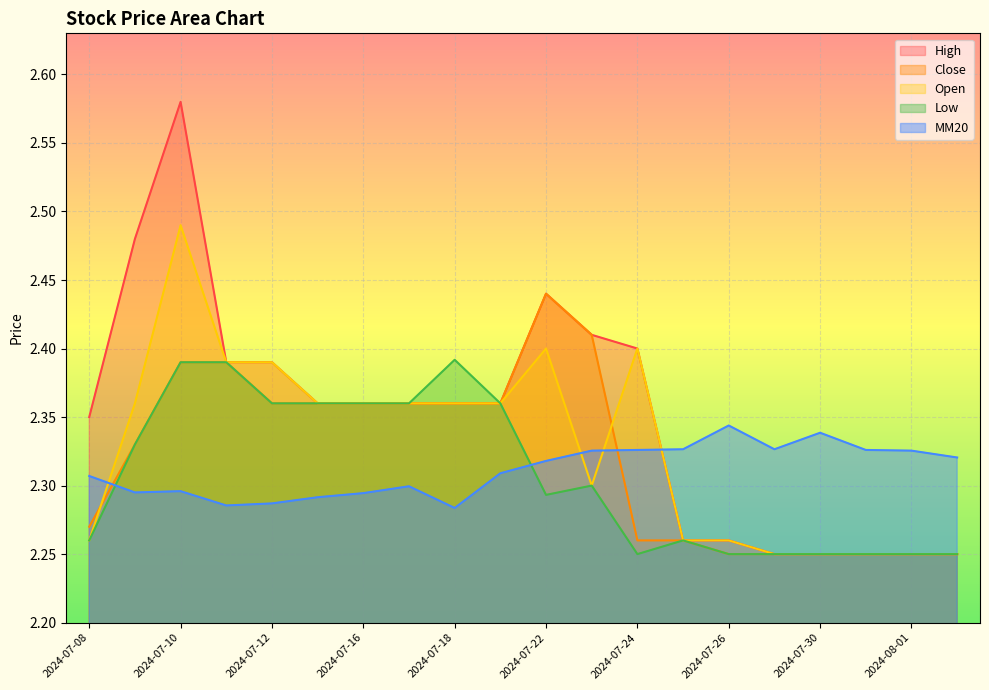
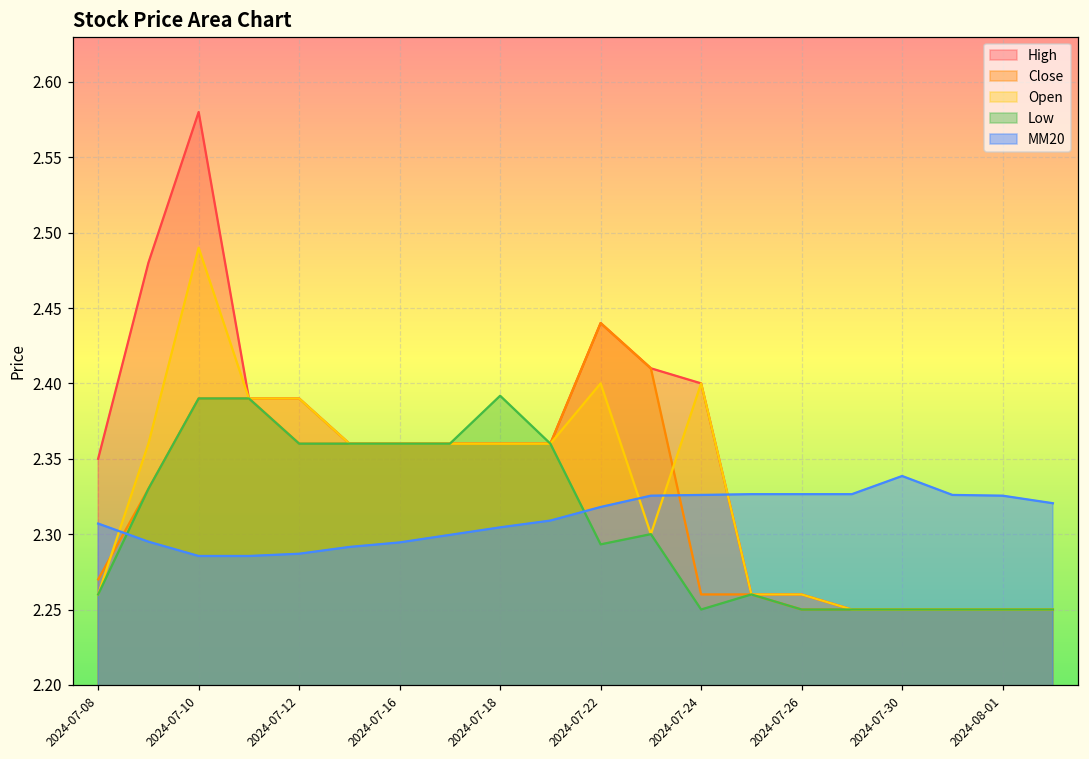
MM20, 2024-07-10: 2.296 -> 2.285
MM20, 2024-07-18: 2.284 -> 2.304
MM20, 2024-07-26: 2.344 -> 2.326
